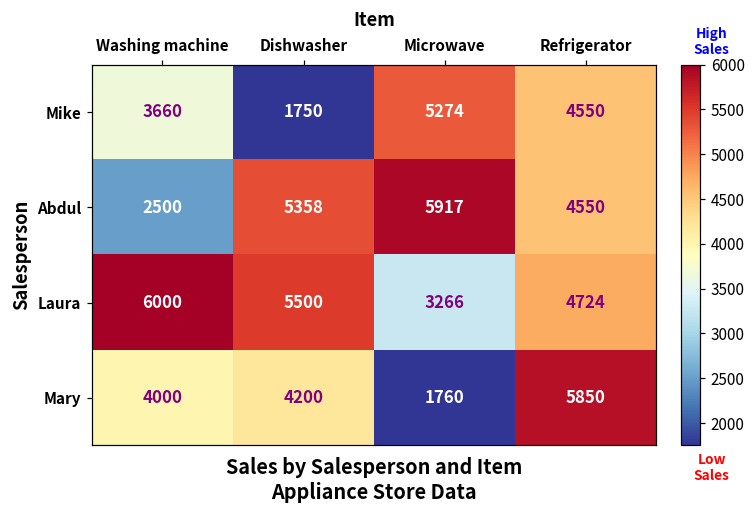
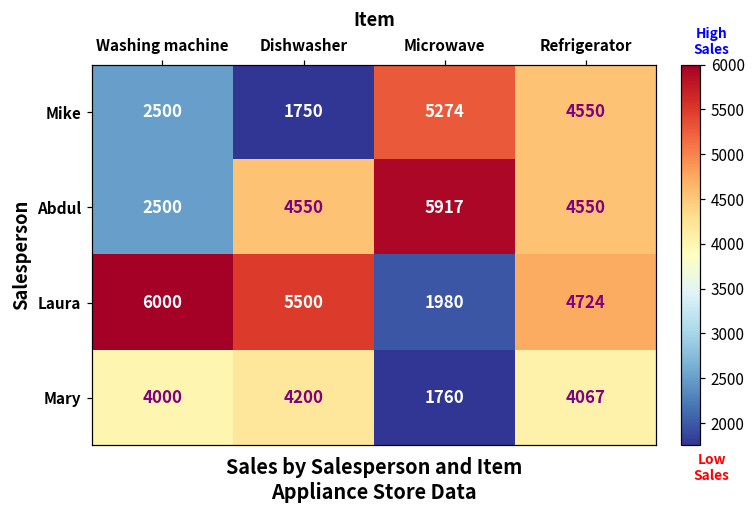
Mike, Washing machine: 3660 -> 2500
Abdul, Dishwasher: 5358 -> 4550
Laura, Microwave: 3266 -> 1980
Mary, Refrigerator: 5850 -> 4067
